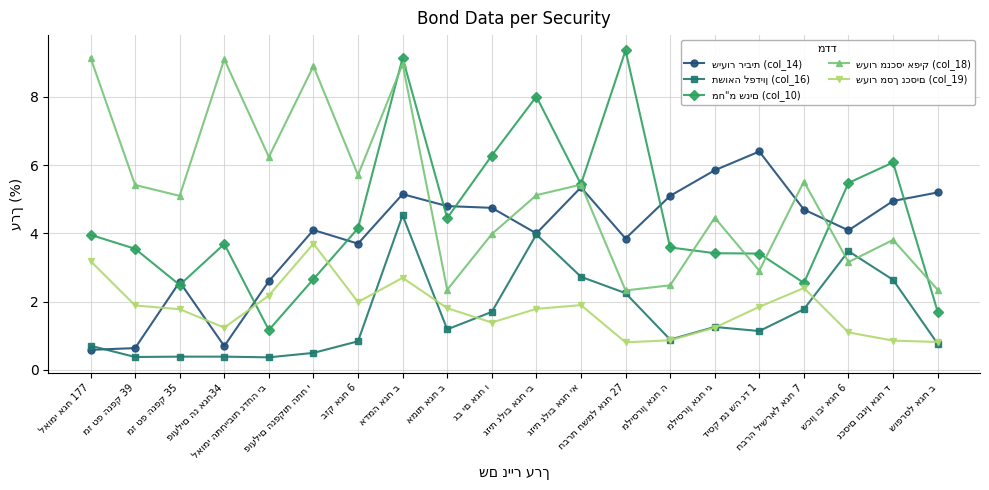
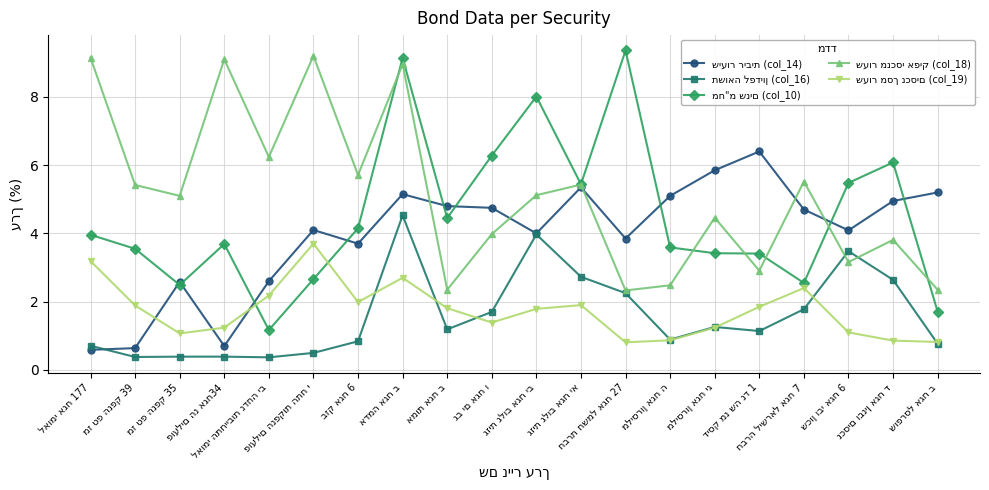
שעור מסך נכסים (col_19), מז טפ הנפק 35: 1.8 -> 1.1
שעור מנכסי אפיק (col_18), פועלים הנפקות התח י: 8.9 -> 9.2
